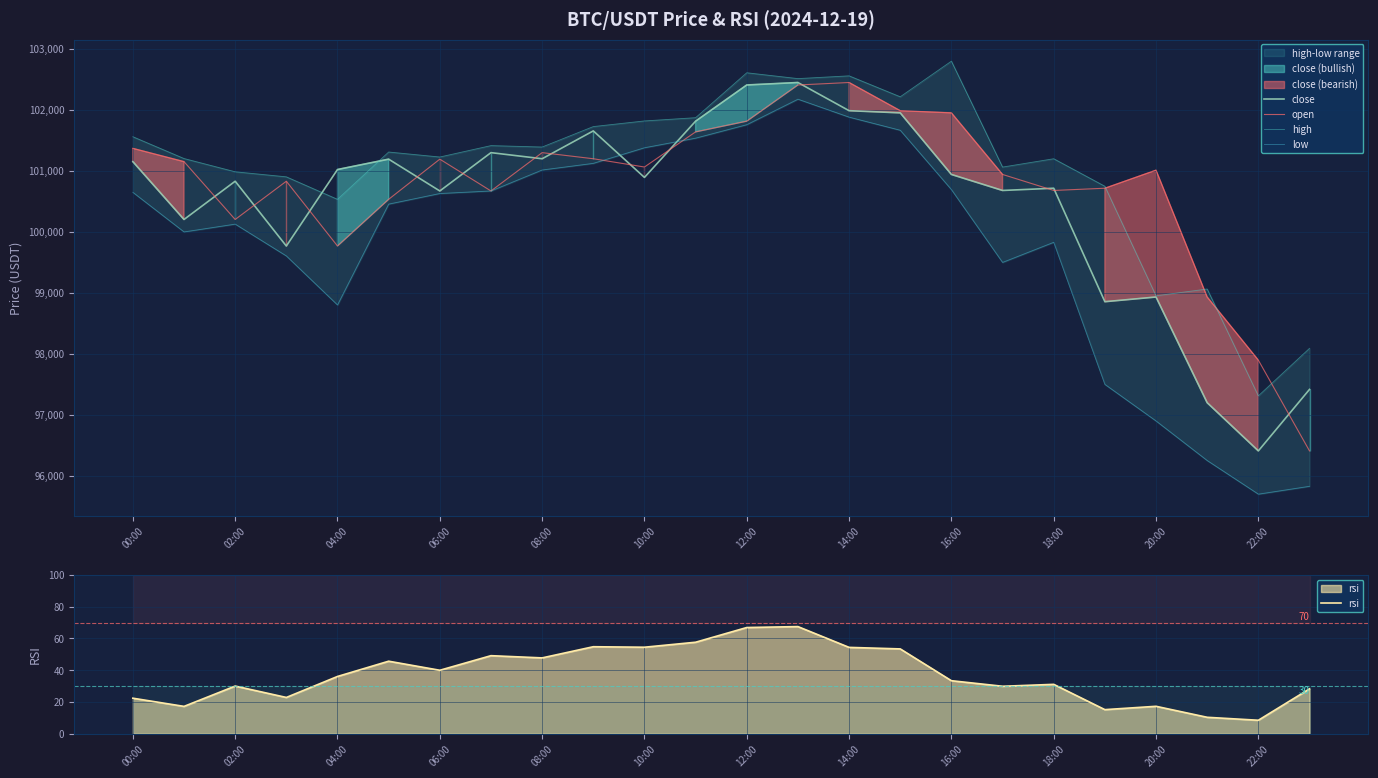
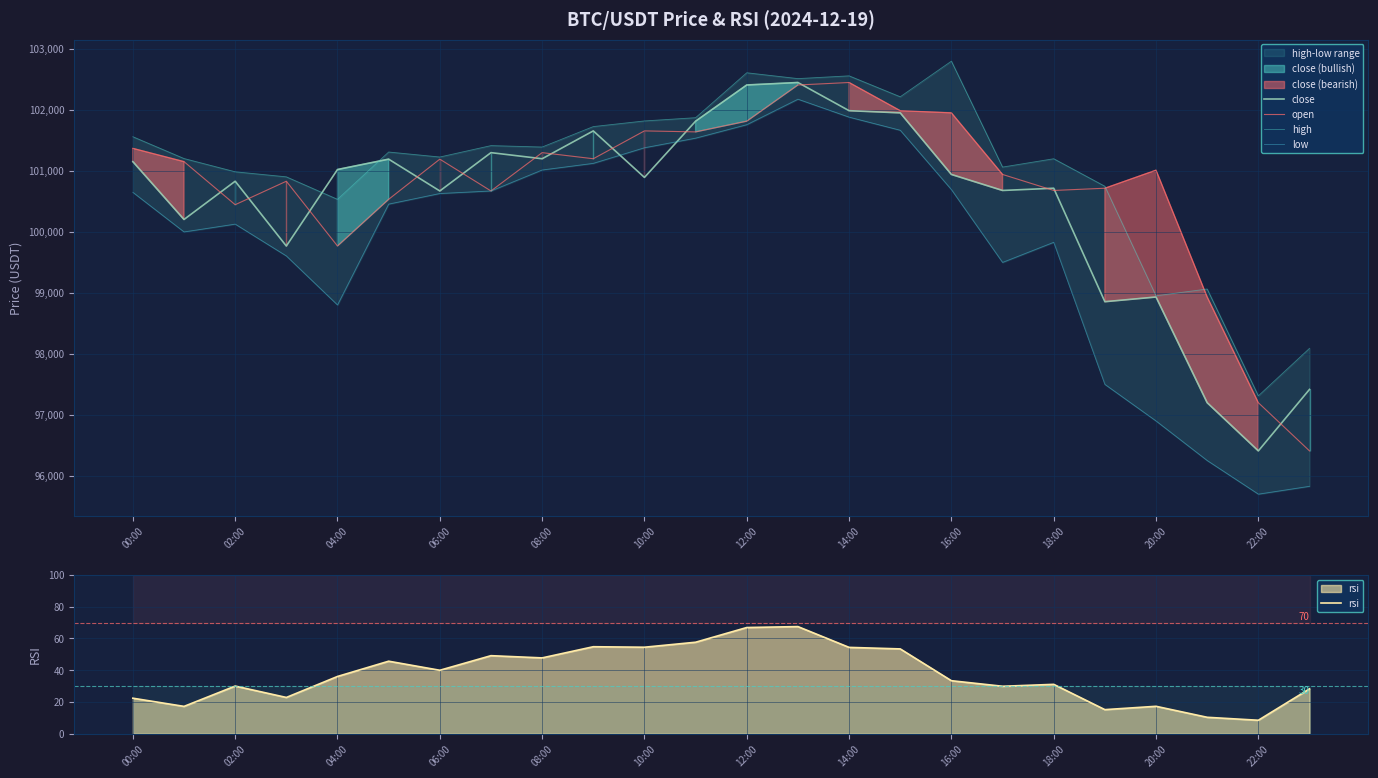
BTC/USDT Price & RSI (2024-12-19), open, 02:00: 100,200 -> 100,400
BTC/USDT Price & RSI (2024-12-19), open, 10:00: 101,100 -> 101,700
BTC/USDT Price & RSI (2024-12-19), open, 22:00: 97,900 -> 97,200
